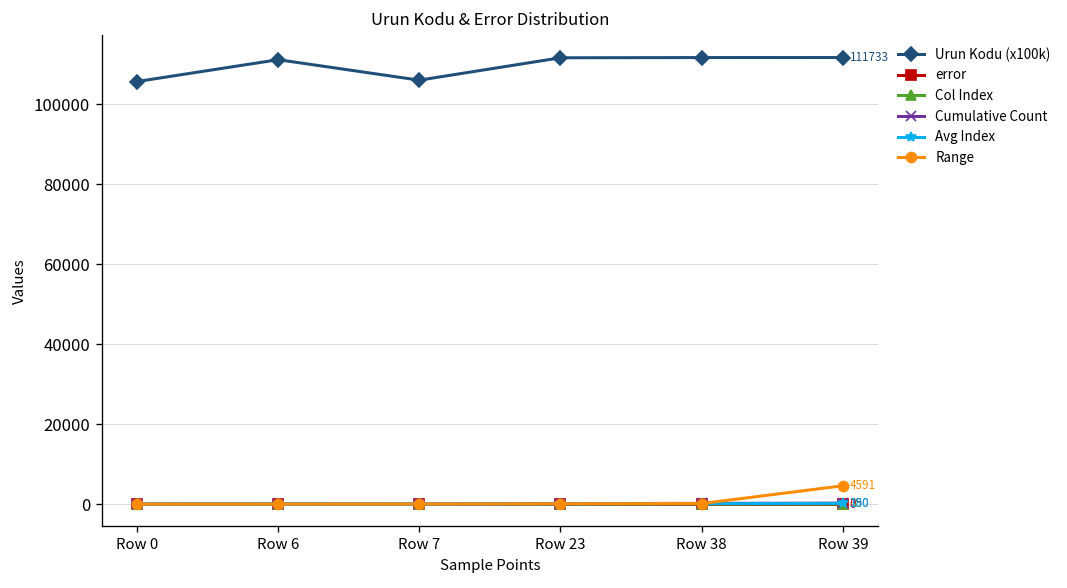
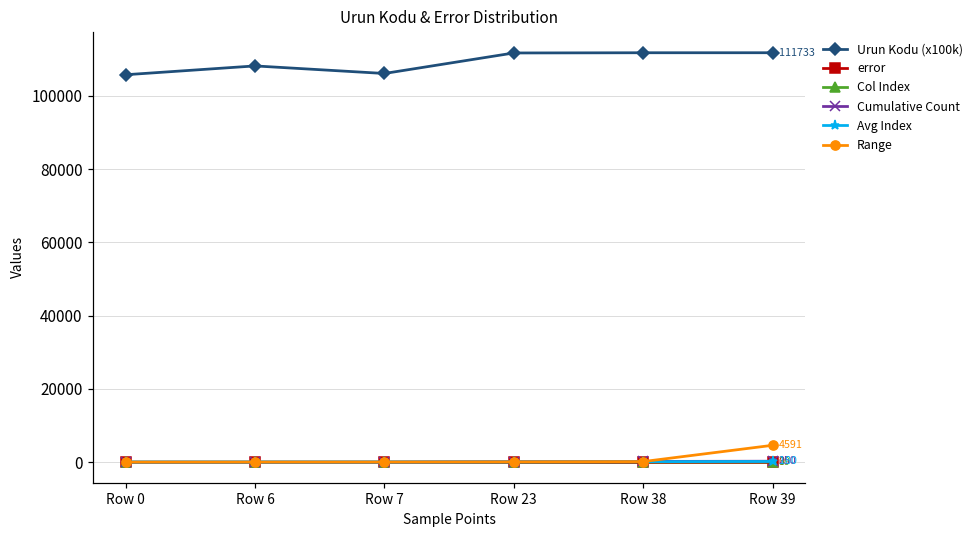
Urun Kodu (x100k), Row 6: 111000 -> 108000
